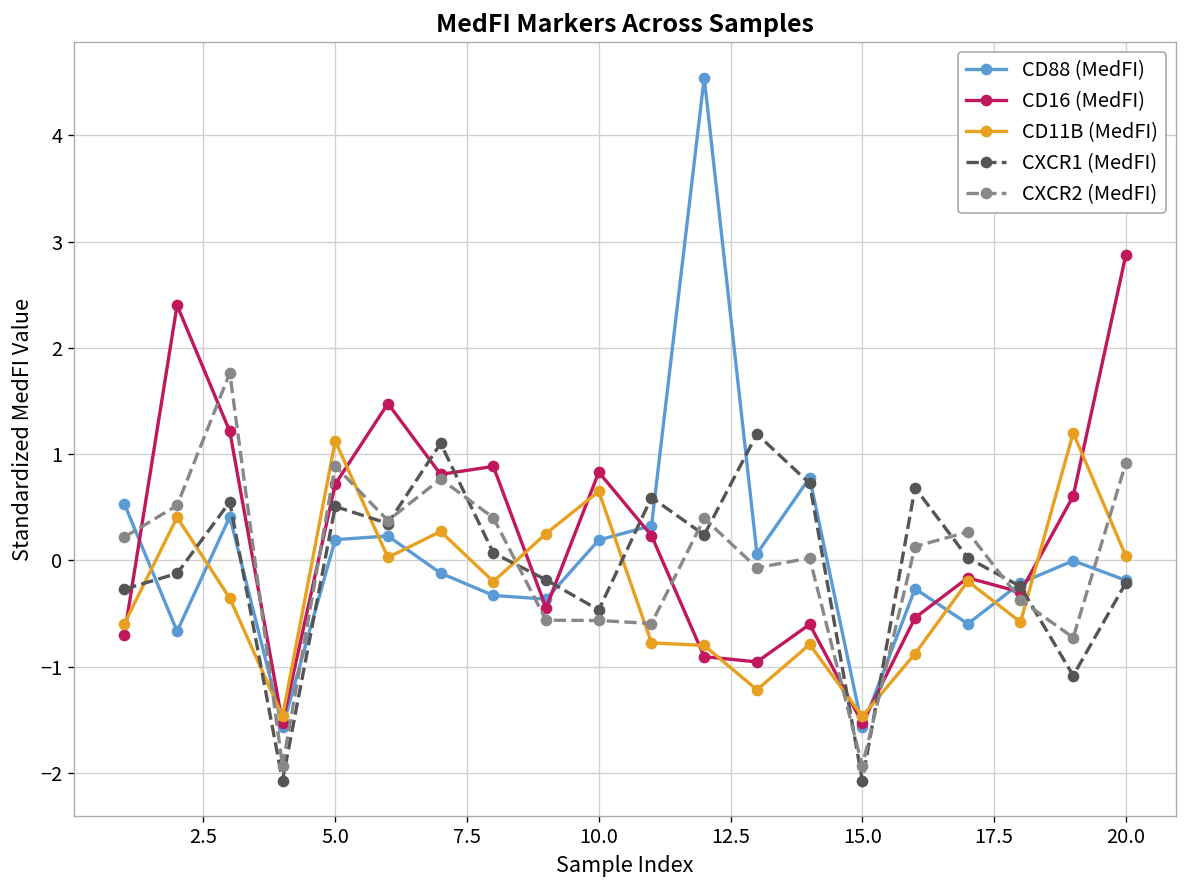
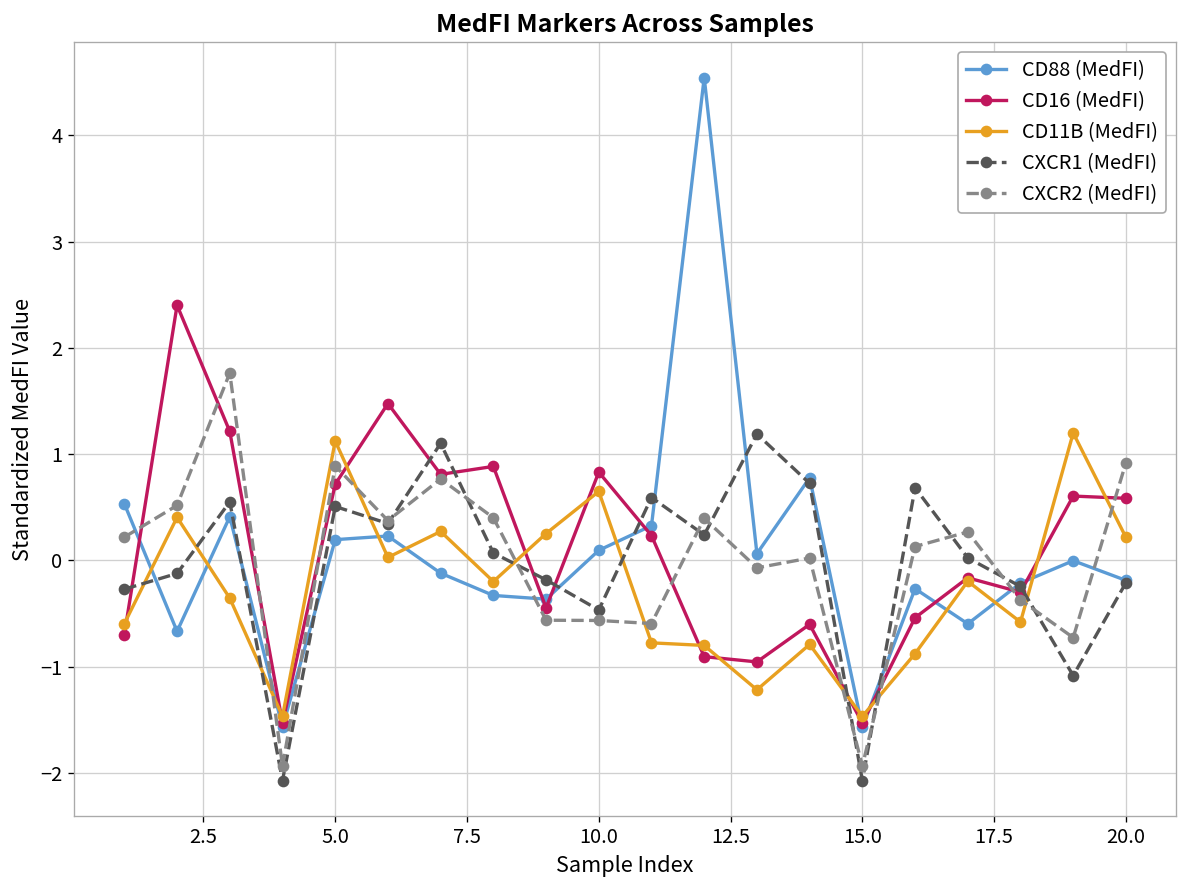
CD88 (MedFI), 10.0: 0.2 -> 0.1
CD16 (MedFI), 20.0: 2.9 -> 0.6
CD11B (MedFI), 20.0: 0.0 -> 0.2
